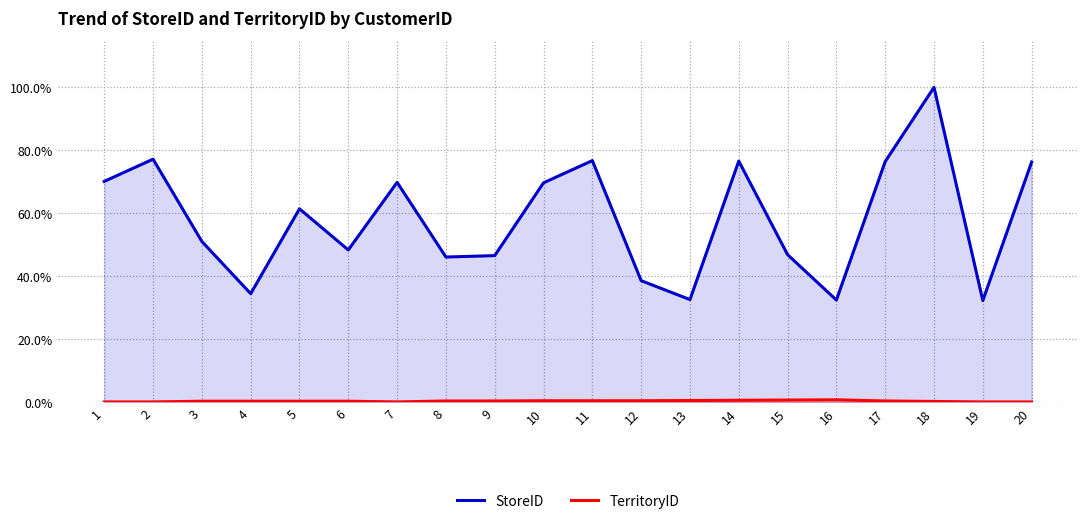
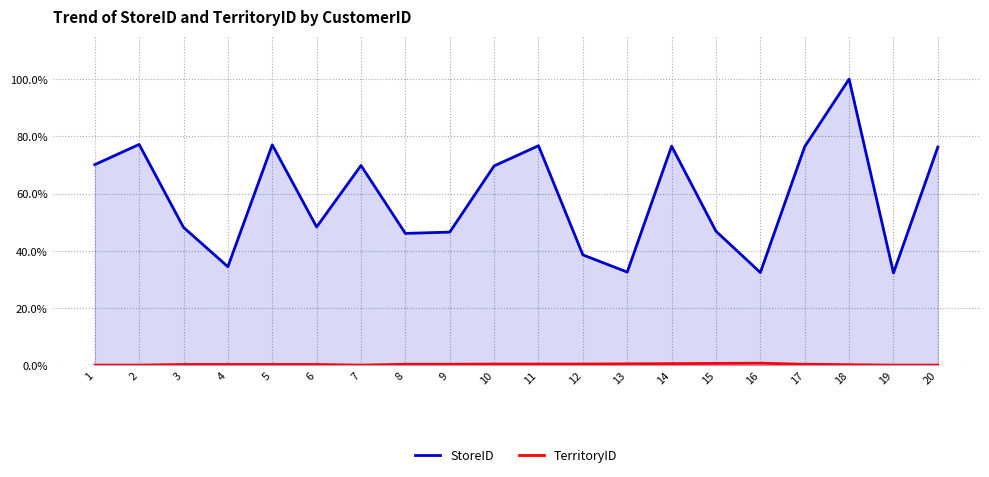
StoreID, 3: 51% -> 48%
StoreID, 5: 61% -> 77%
